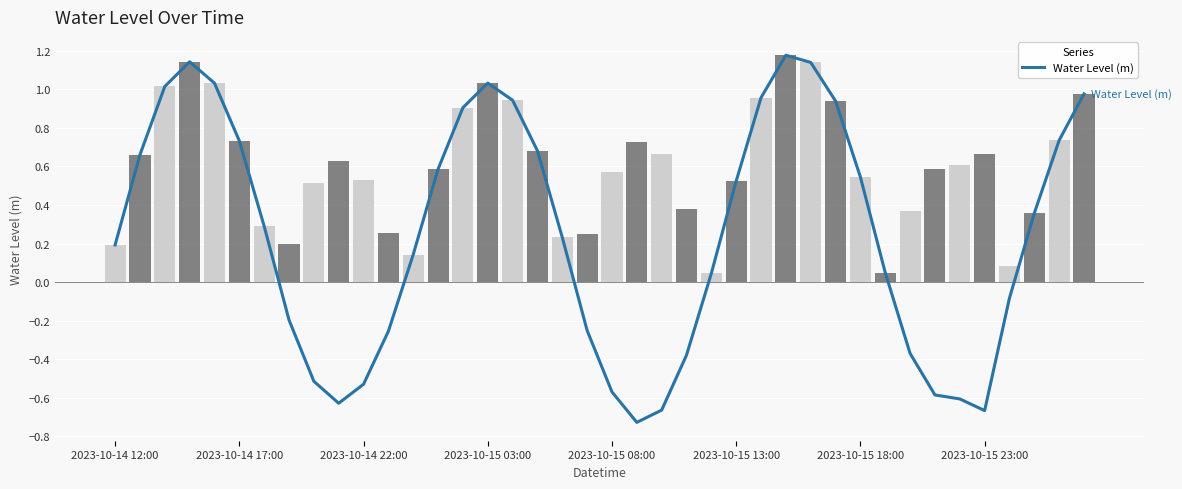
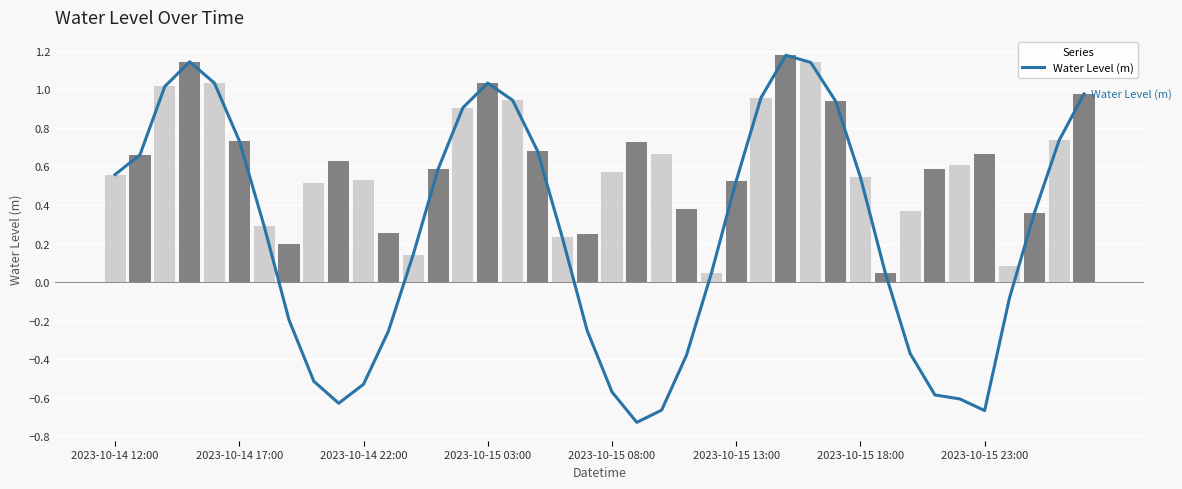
Water Level (m), 2023-10-14 12:00: 0.19 -> 0.56
